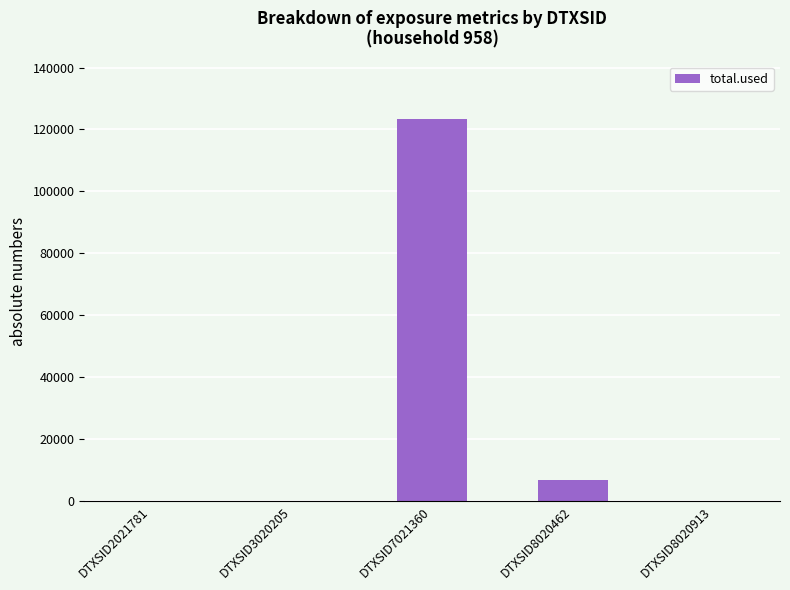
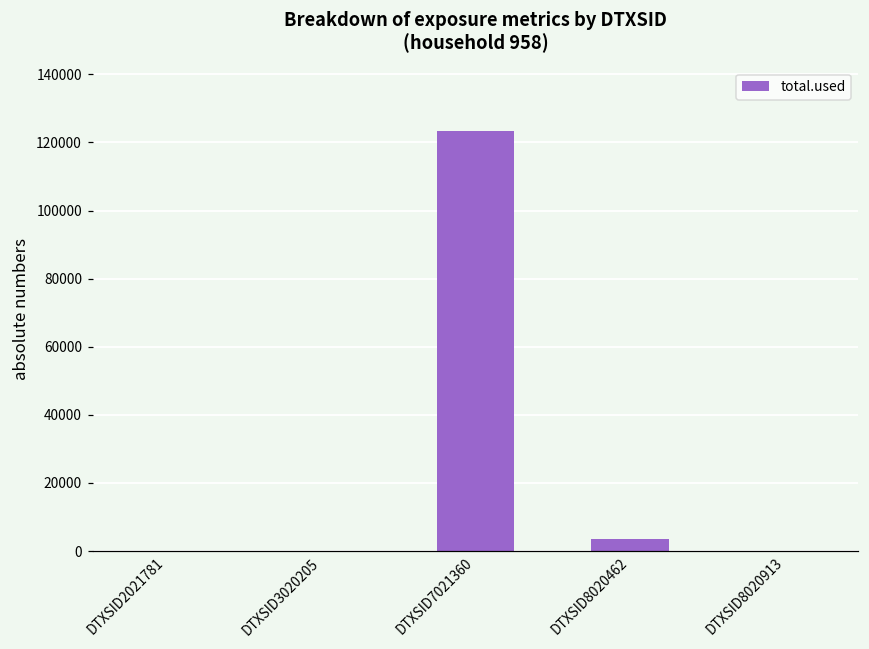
DTXSID8020462: 7000 -> 4000
